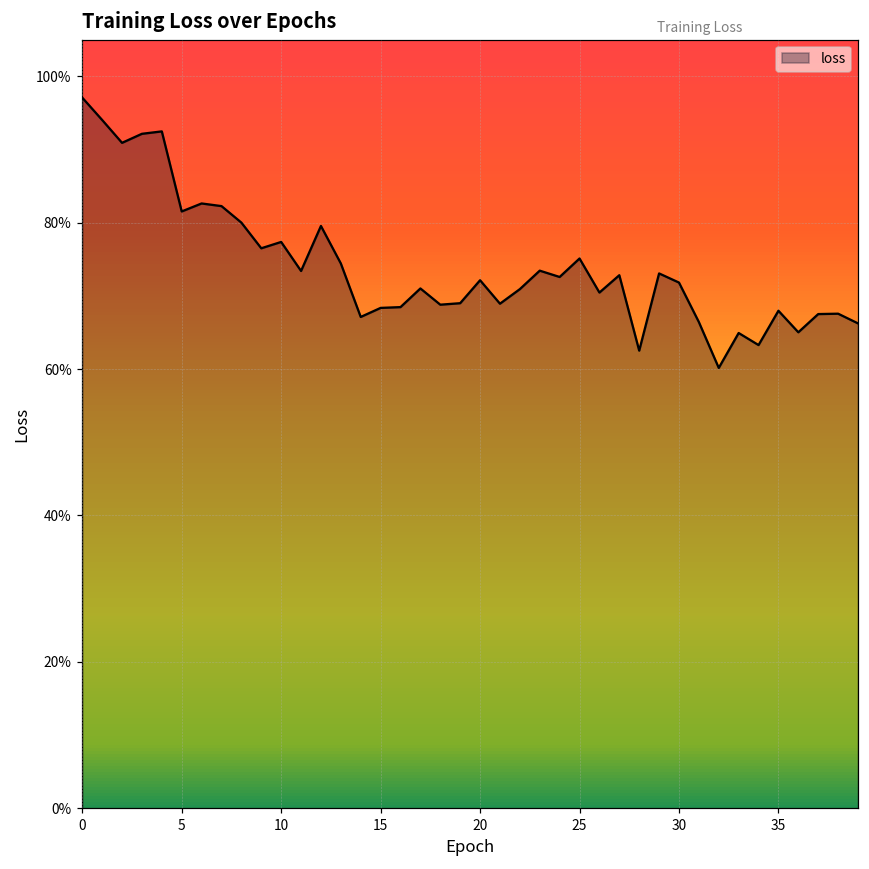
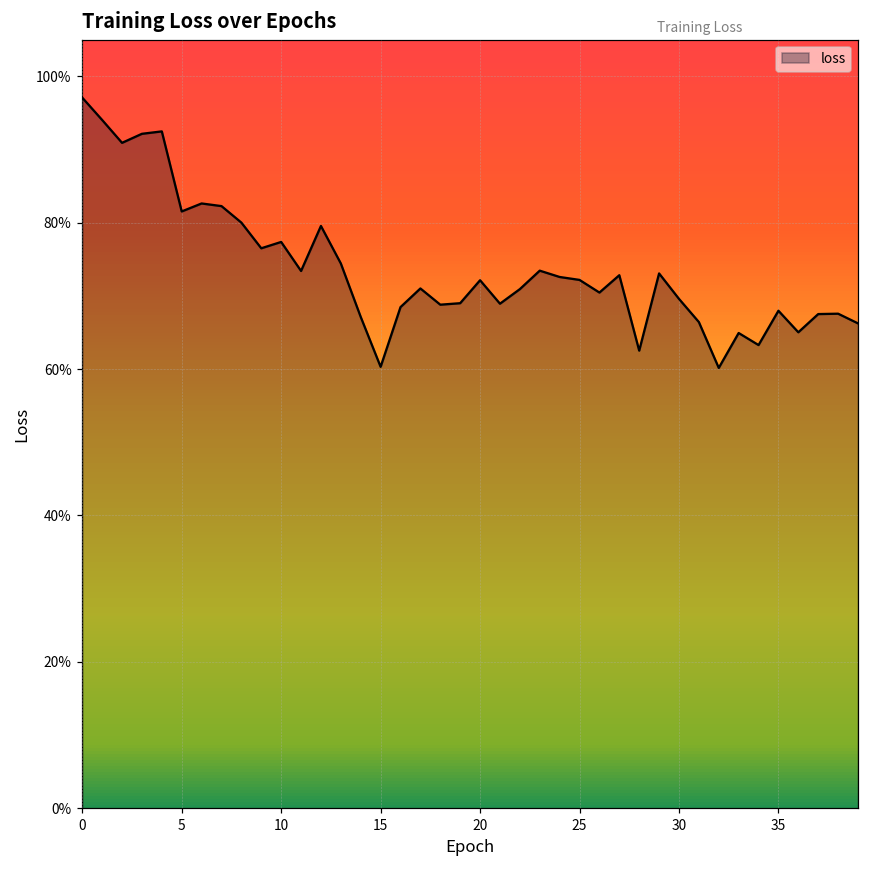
15: 68% -> 60%
25: 75% -> 72%
30: 72% -> 70%
